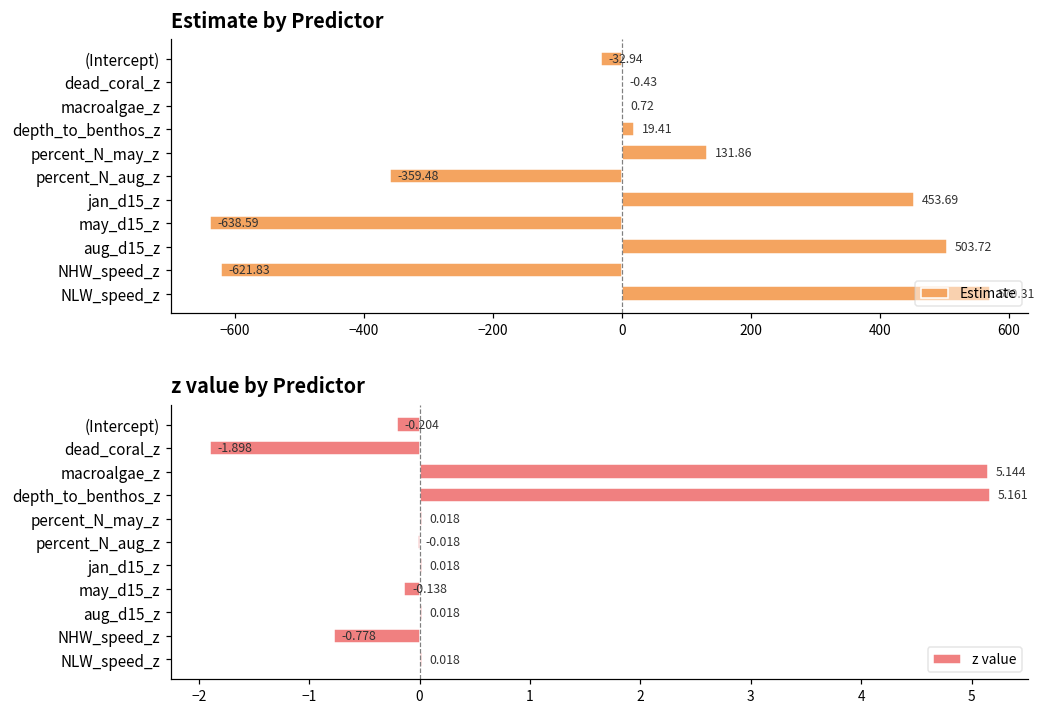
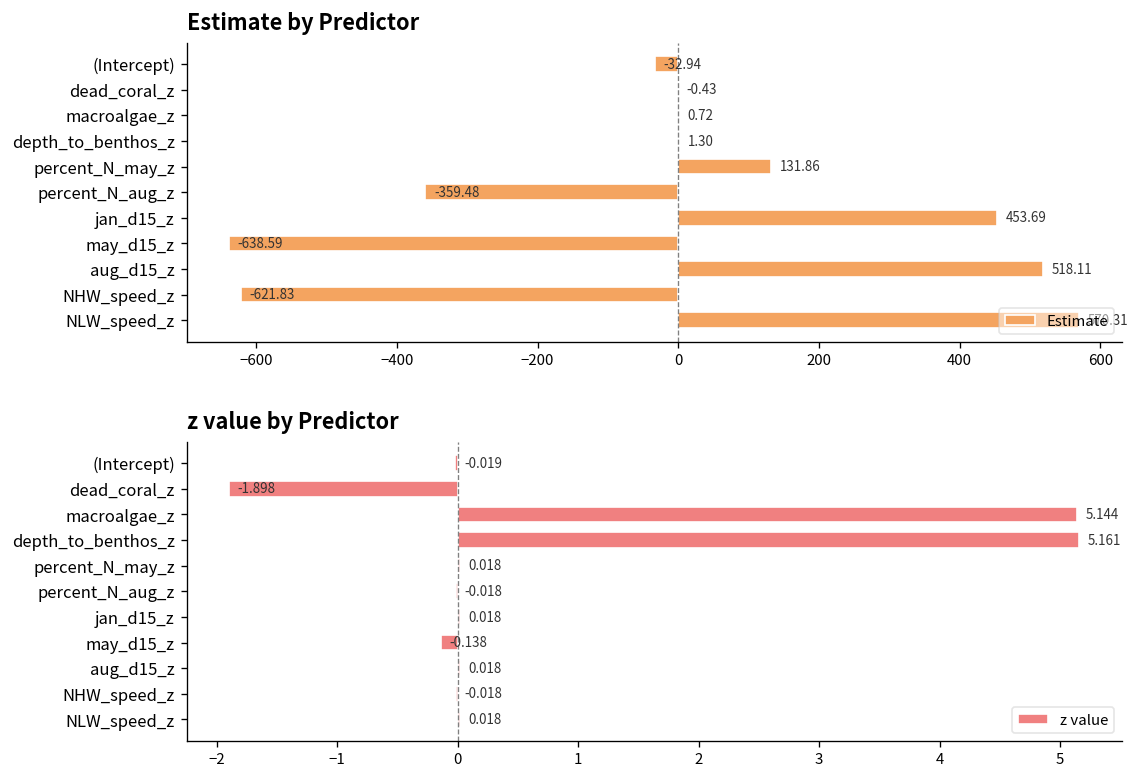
Estimate by Predictor, depth_to_benthos_z: 19.41 -> 1.30
Estimate by Predictor, aug_d15_z: 503.72 -> 518.11
z value by Predictor, (Intercept): -0.204 -> -0.019
z value by Predictor, NHW_speed_z: -0.778 -> -0.018
